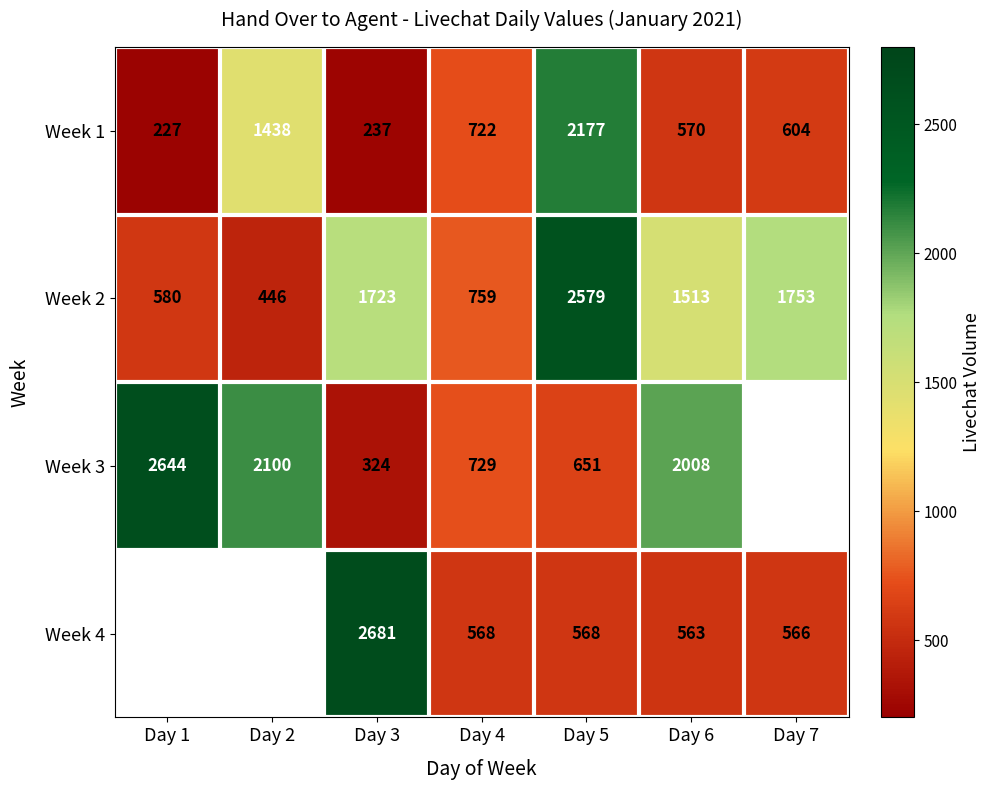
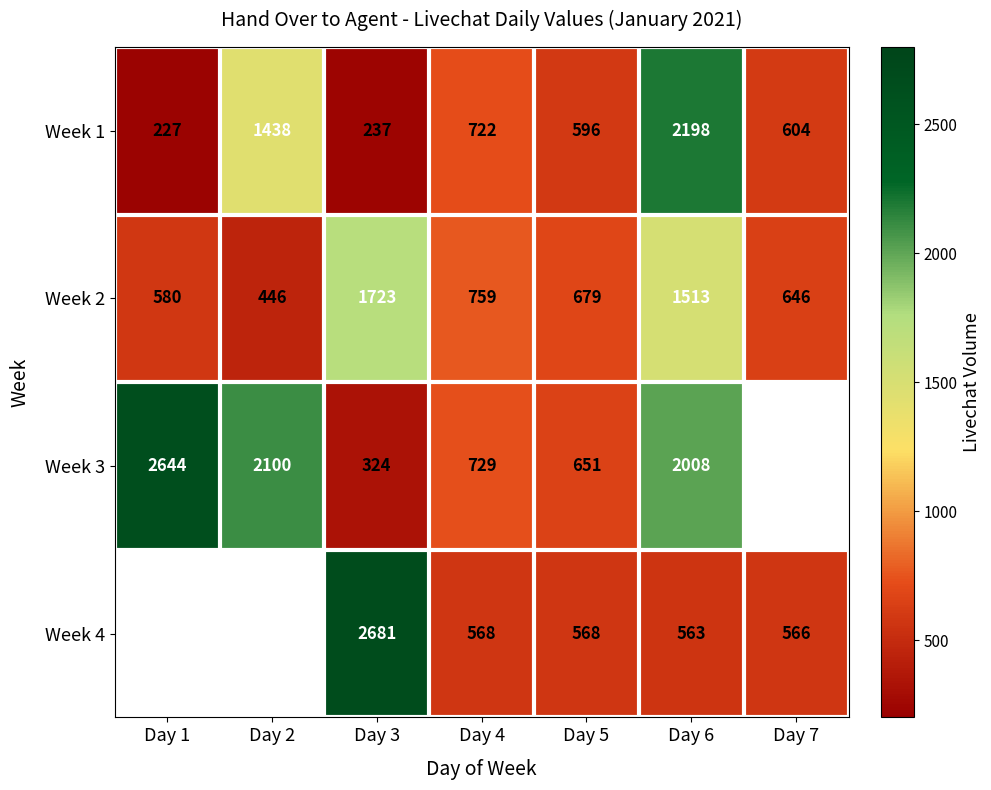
Week 1, Day 5: 2177 -> 596
Week 1, Day 6: 570 -> 2198
Week 2, Day 5: 2579 -> 679
Week 2, Day 7: 1753 -> 646
